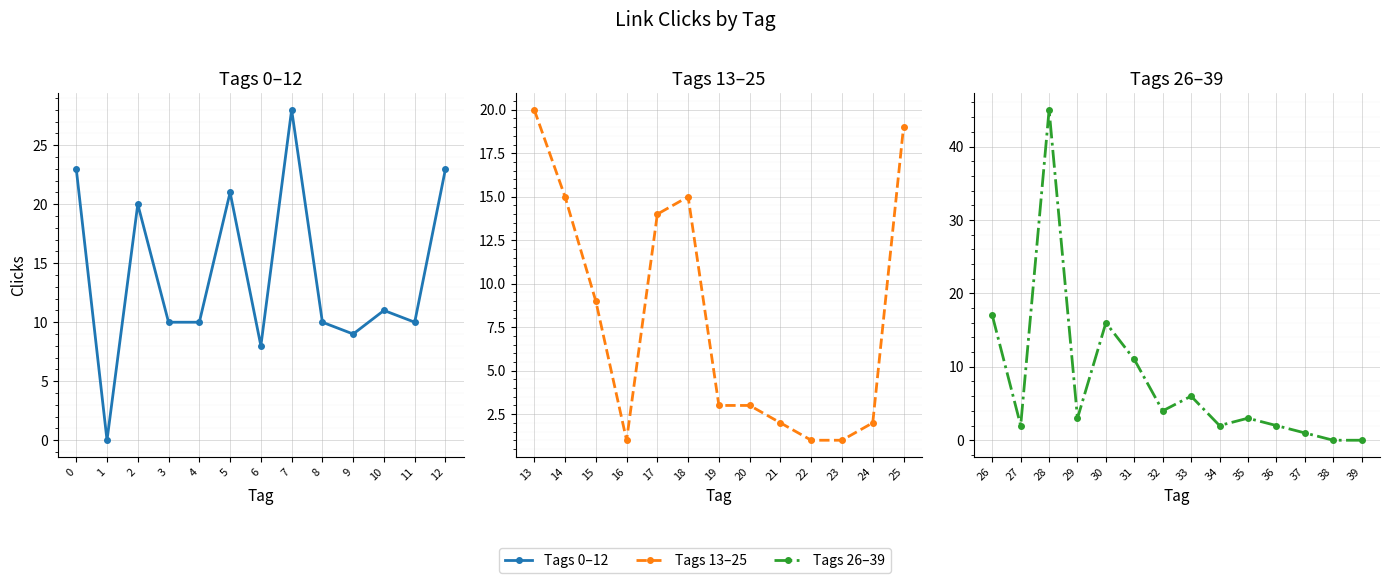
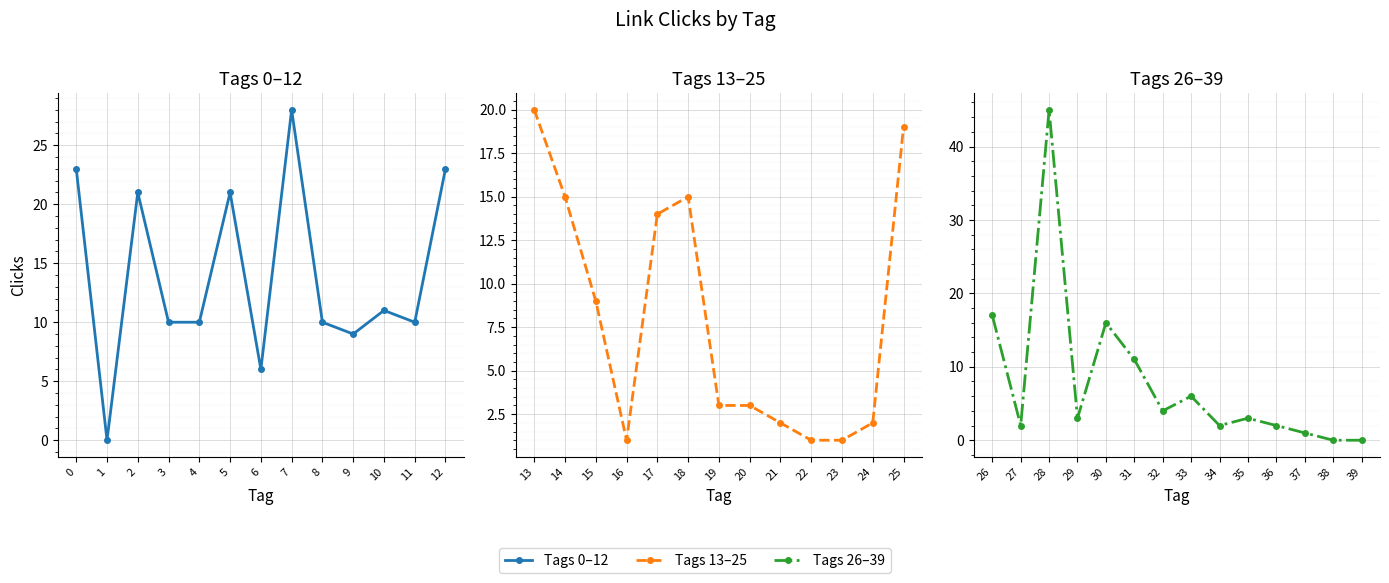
Tags 0–12, 2: 20 -> 21
Tags 0–12, 6: 8 -> 6
